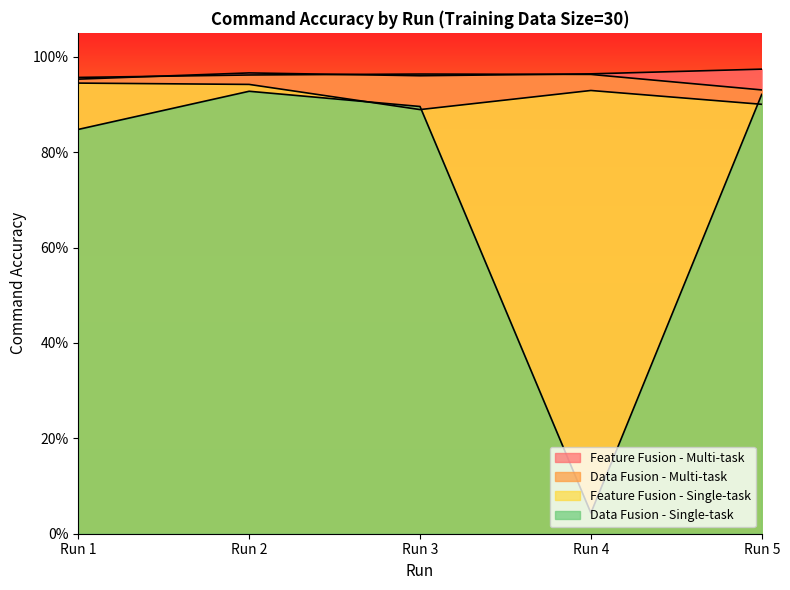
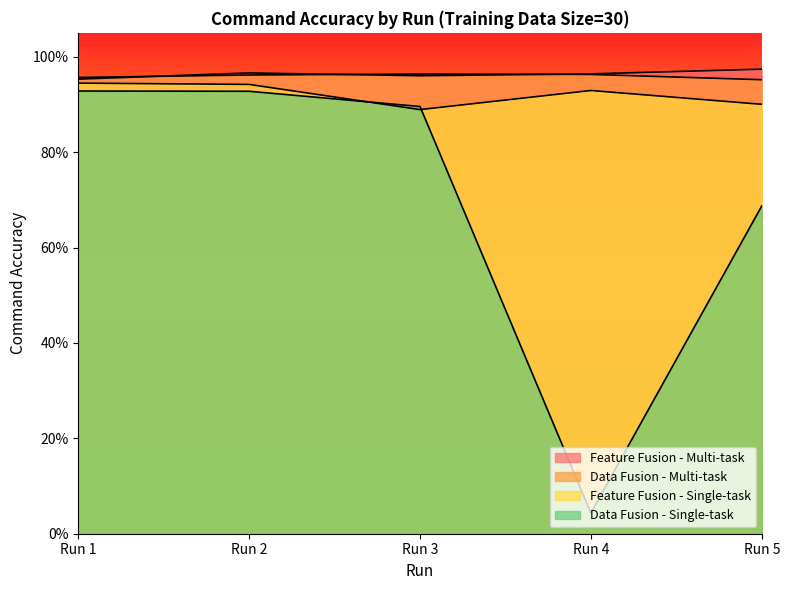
Data Fusion - Single-task, Run 1: 85% -> 93%
Data Fusion - Multi-task, Run 5: 93% -> 95%
Data Fusion - Single-task, Run 5: 92% -> 69%
